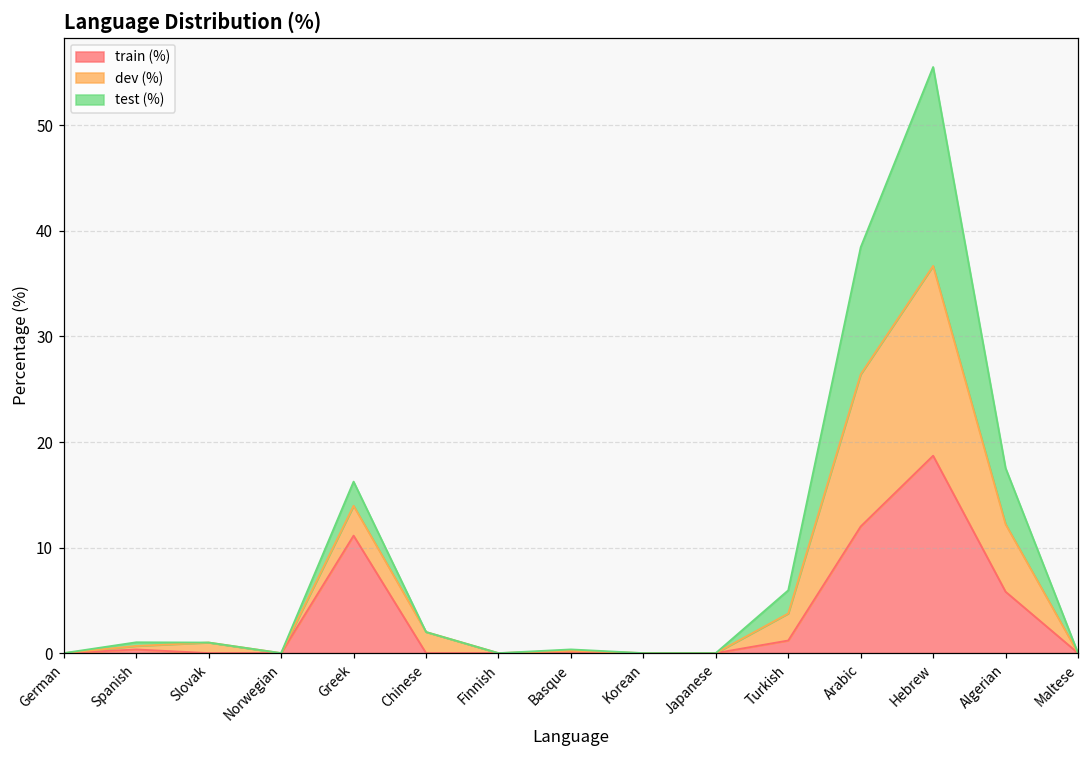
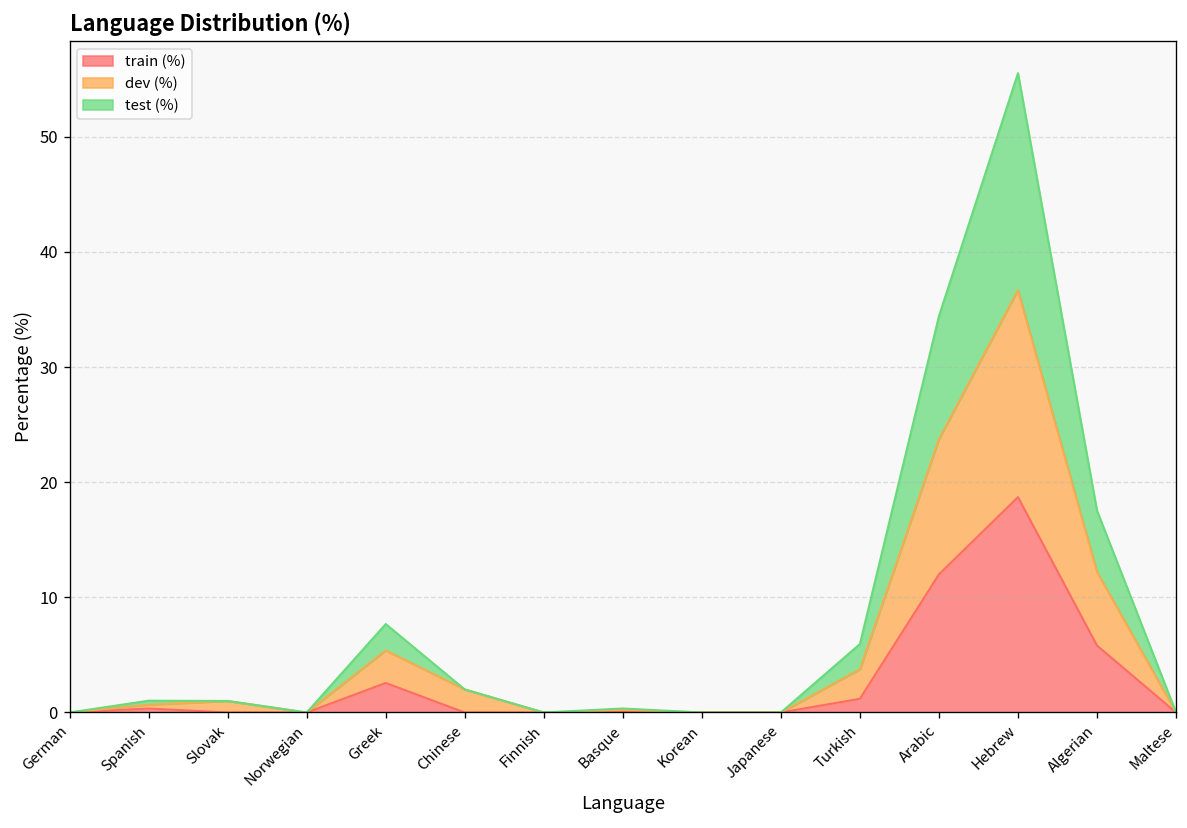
train (%), Greek: 11 -> 3
dev (%), Arabic: 14 -> 12
test (%), Arabic: 12 -> 11
